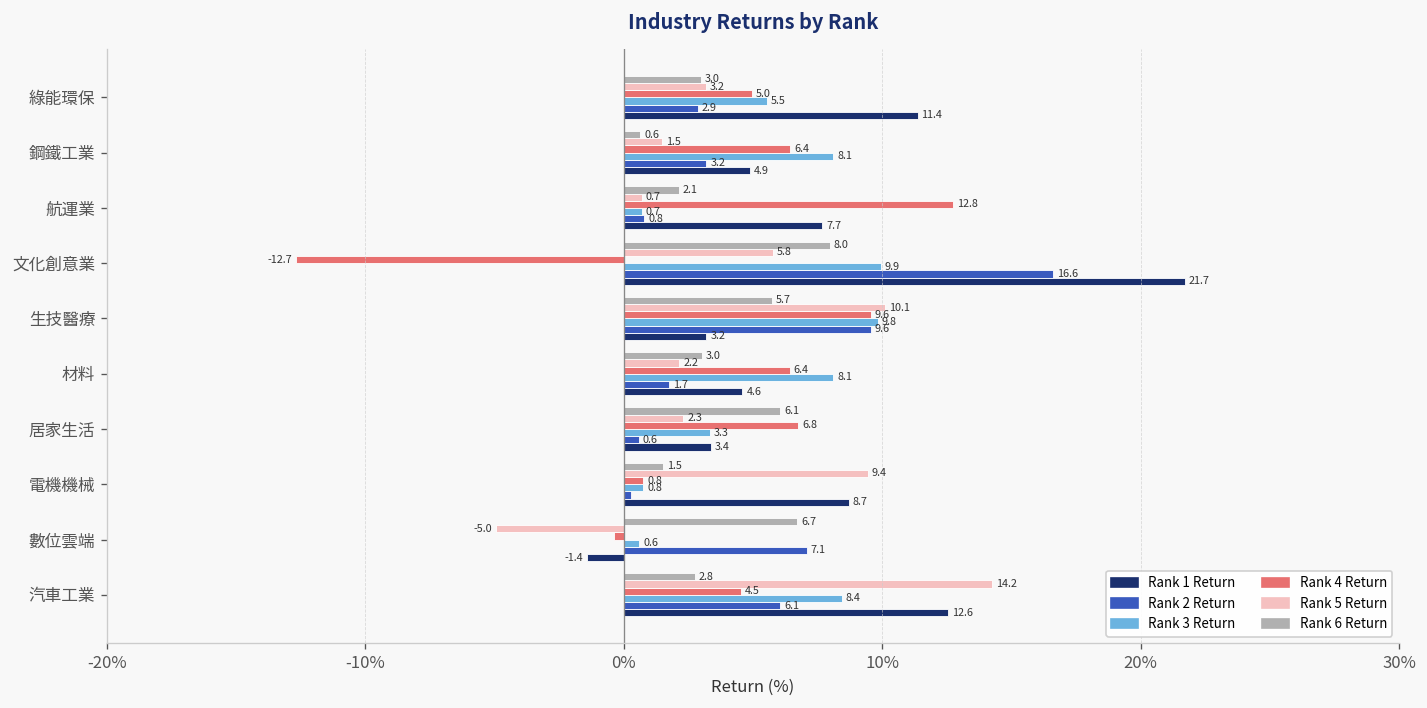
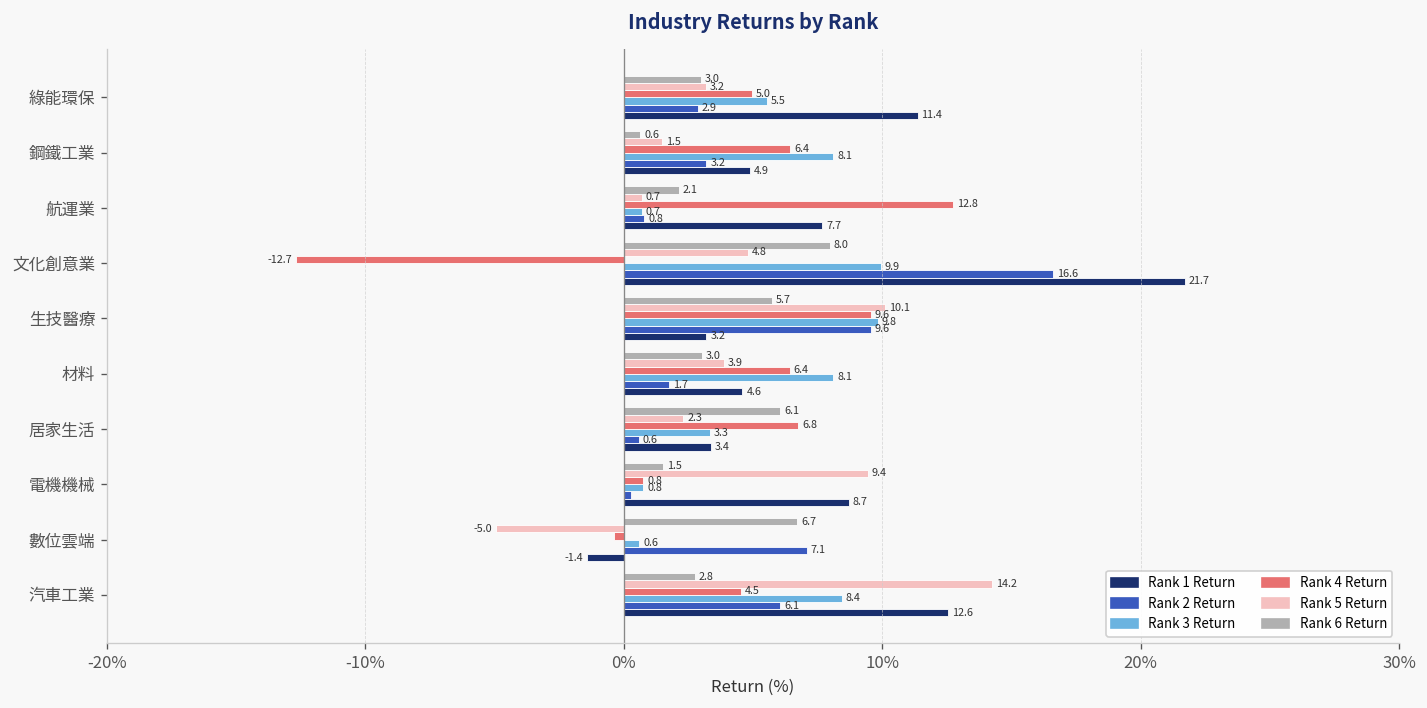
Rank 5 Return, 文化創意業: 5.8 -> 4.8
Rank 5 Return, 材料: 2.2 -> 3.9
